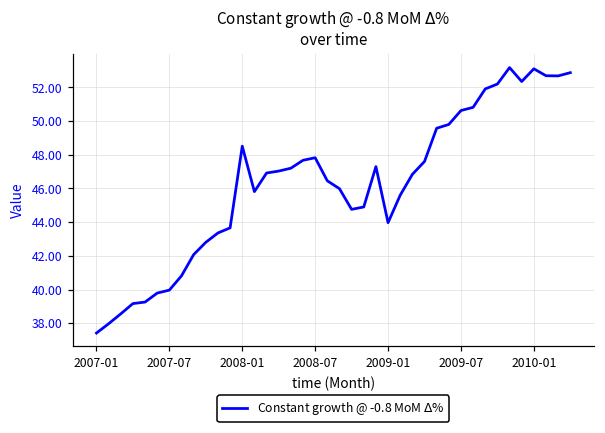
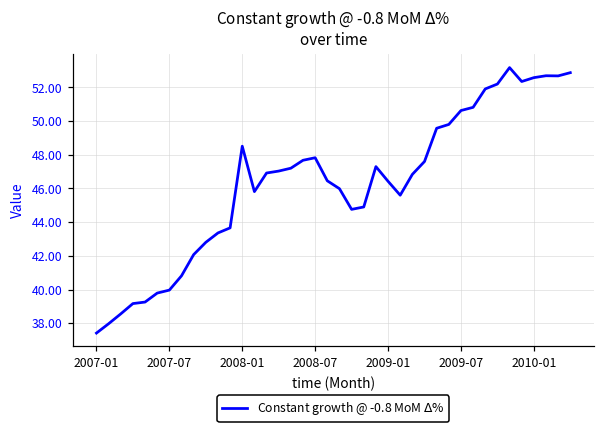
2009-01: 44.0 -> 46.4
2010-01: 53.1 -> 52.6
